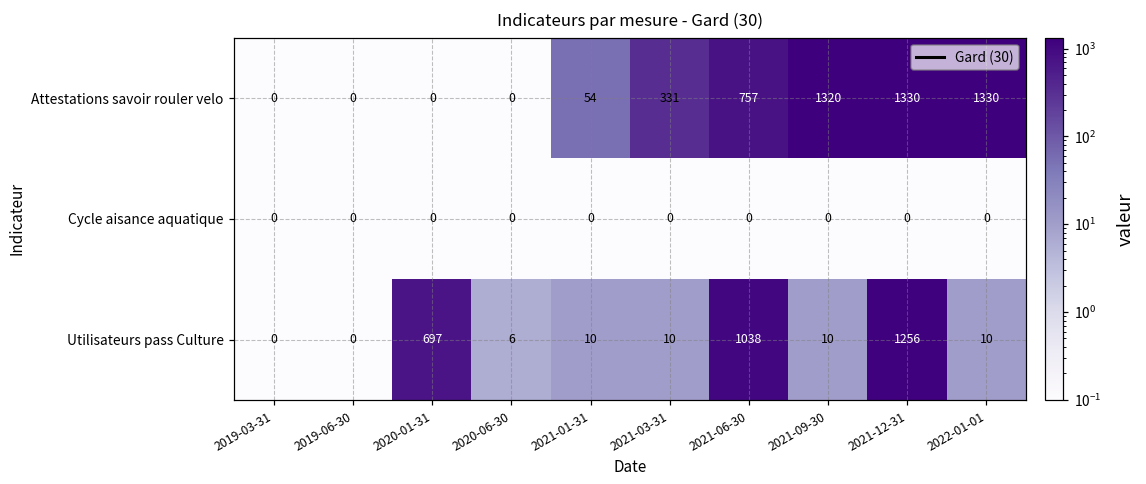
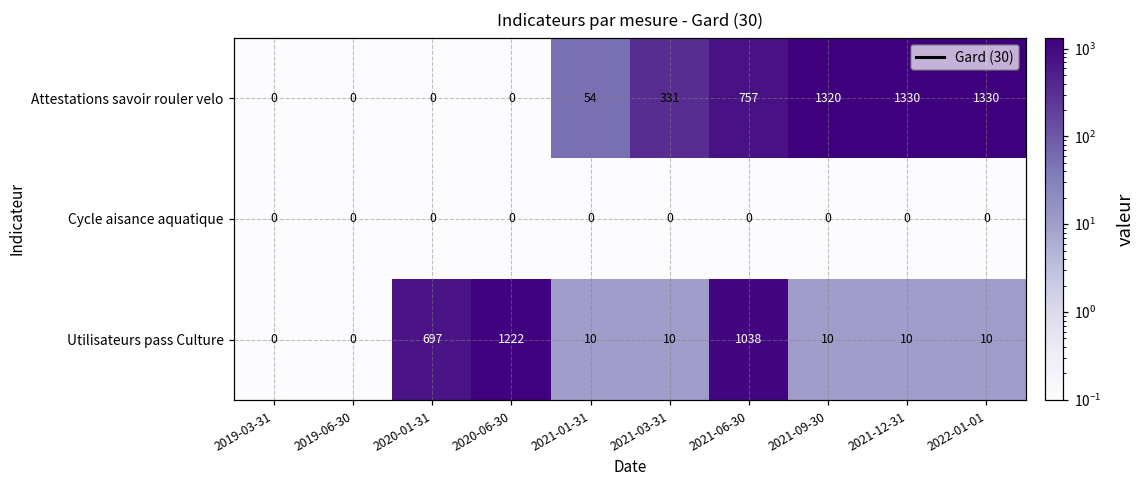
Utilisateurs pass Culture, 2020-06-30: 6 -> 1222
Utilisateurs pass Culture, 2021-12-31: 1256 -> 10
